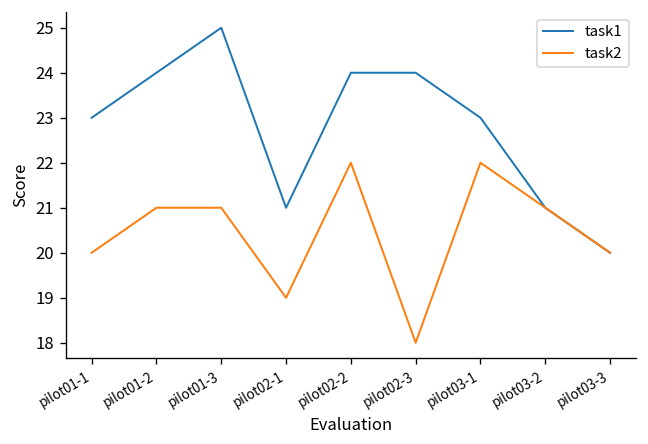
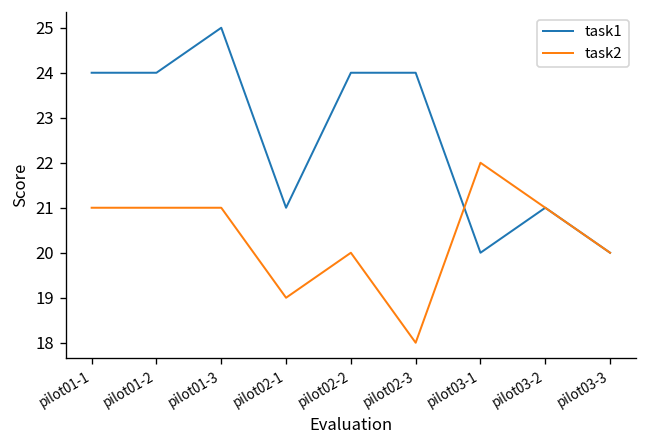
task1, pilot01-1: 23 -> 24
task2, pilot01-1: 20 -> 21
task2, pilot02-2: 22 -> 20
task1, pilot03-1: 23 -> 20
